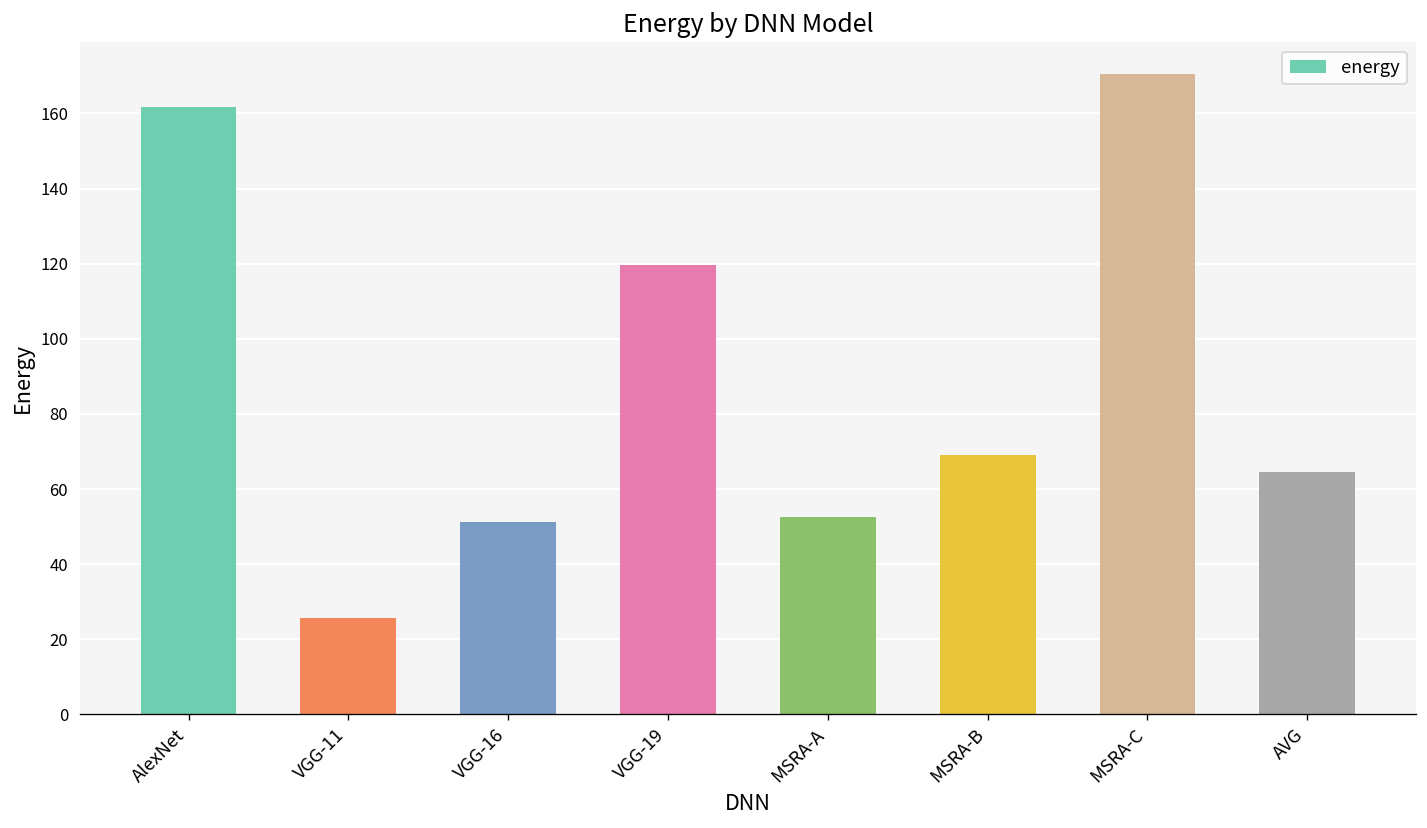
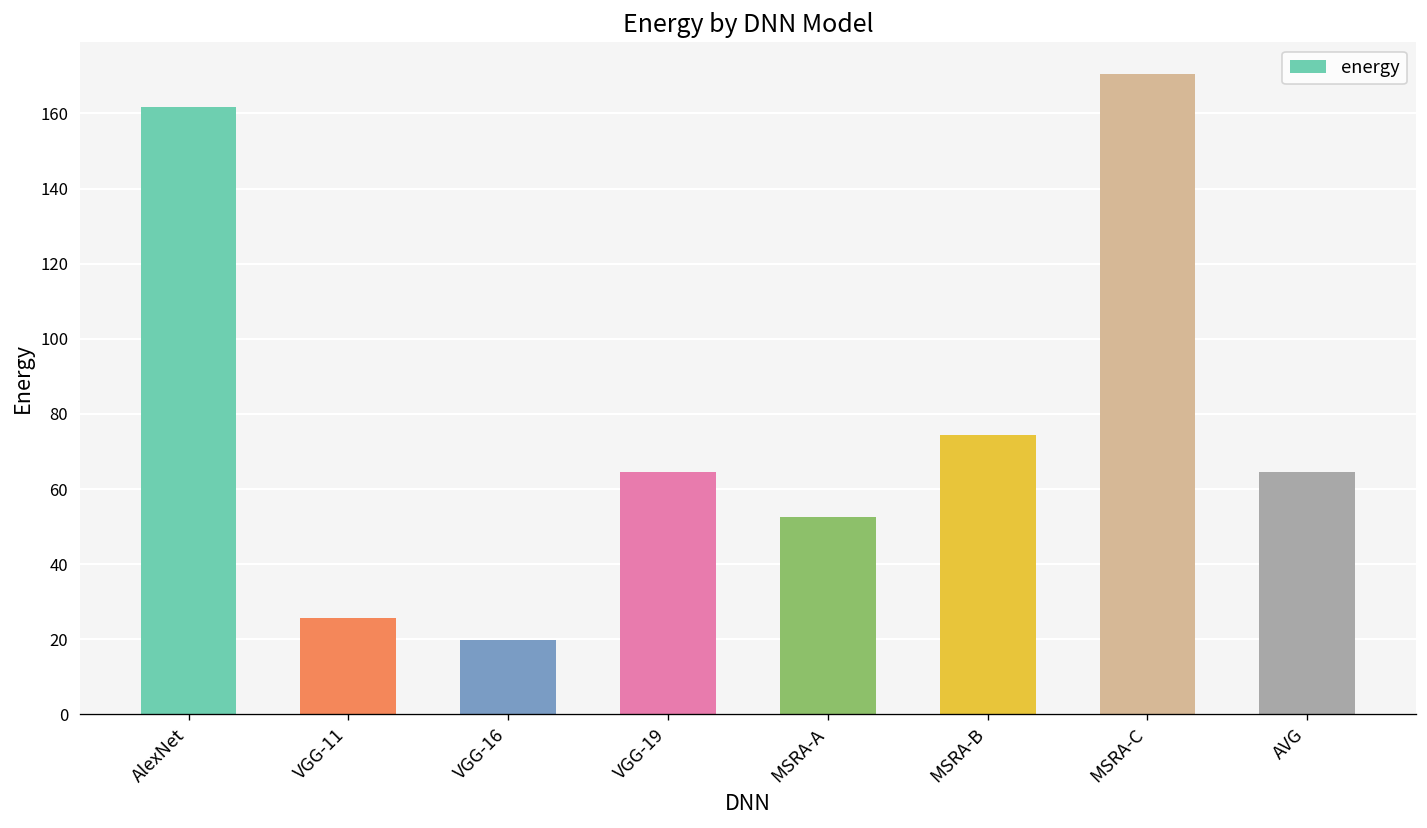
VGG-16: 51 -> 20
VGG-19: 120 -> 64
MSRA-B: 69 -> 74
